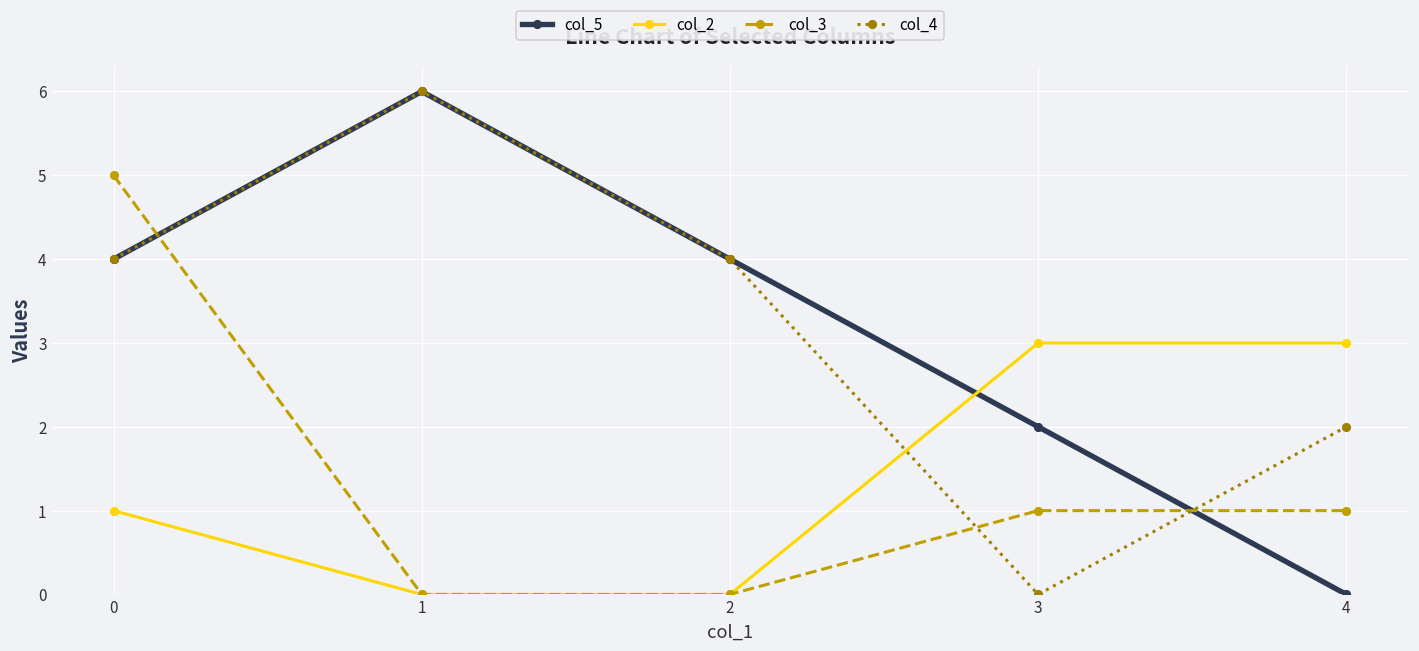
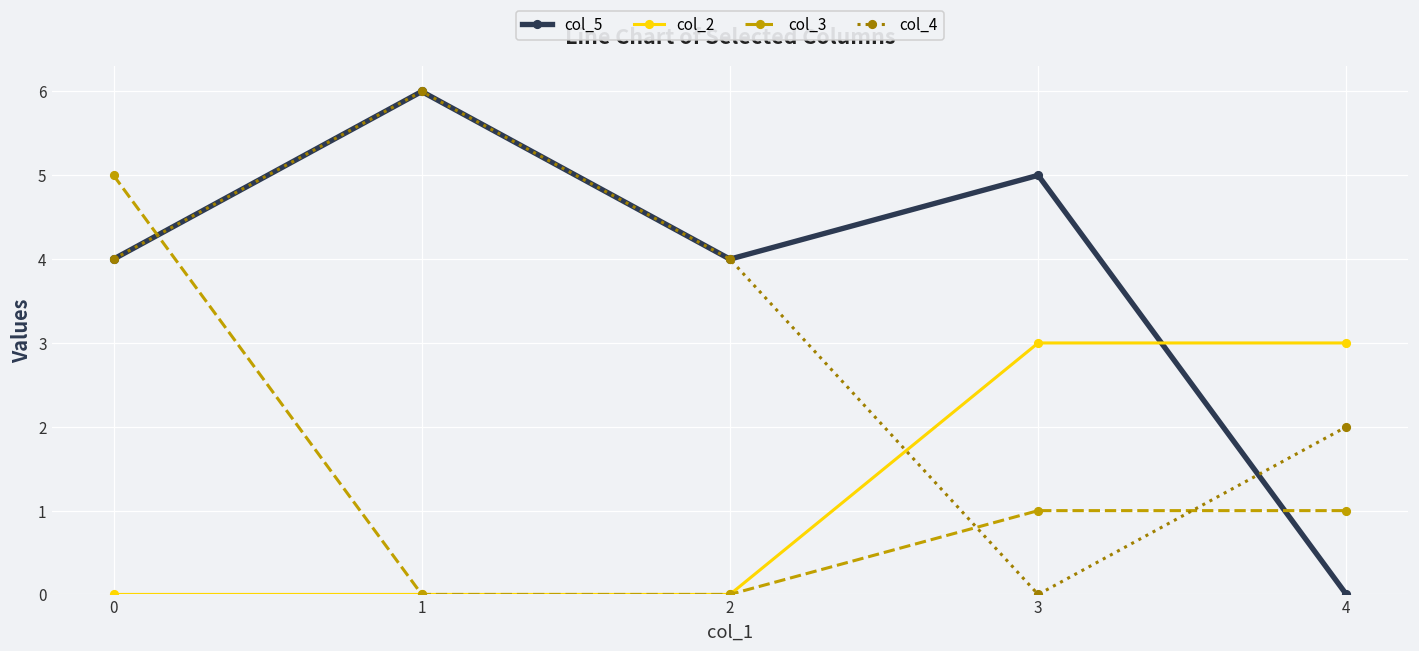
col_2, 0: 1 -> 0
col_5, 3: 2 -> 5
